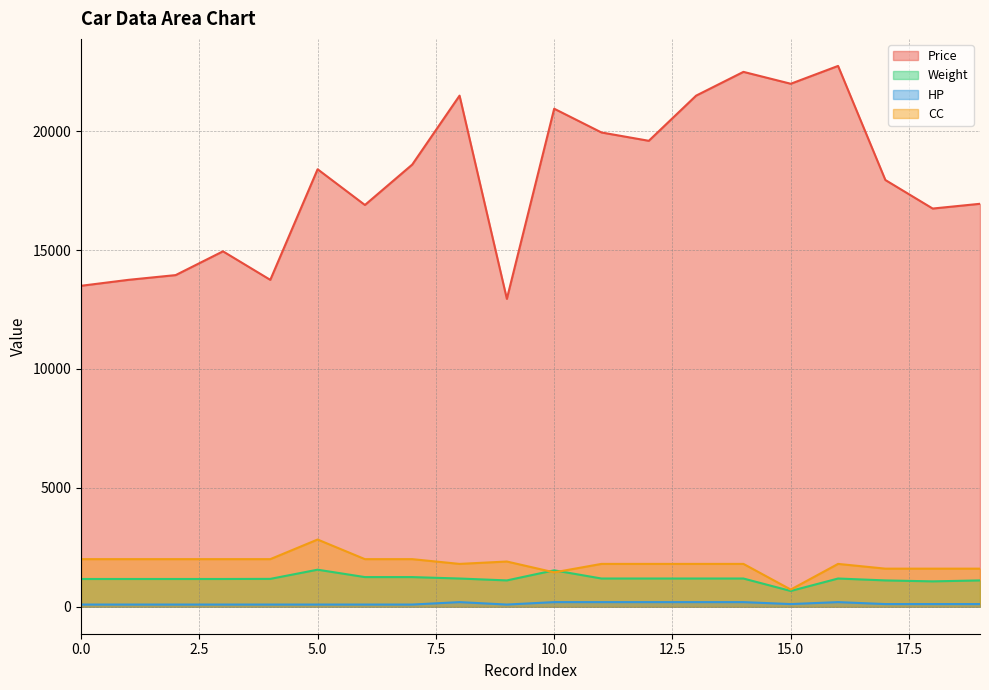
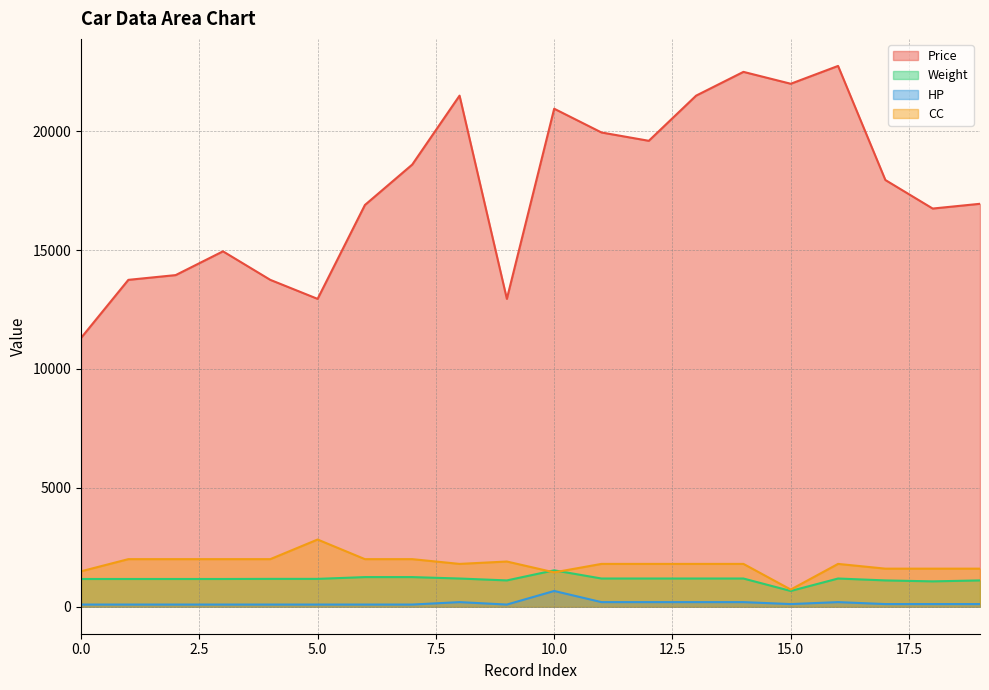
Price, 0.0: 13500 -> 11300
CC, 0.0: 2000 -> 1500
Price, 5.0: 18400 -> 13000
Weight, 5.0: 1600 -> 1200
HP, 10.0: 200 -> 700
